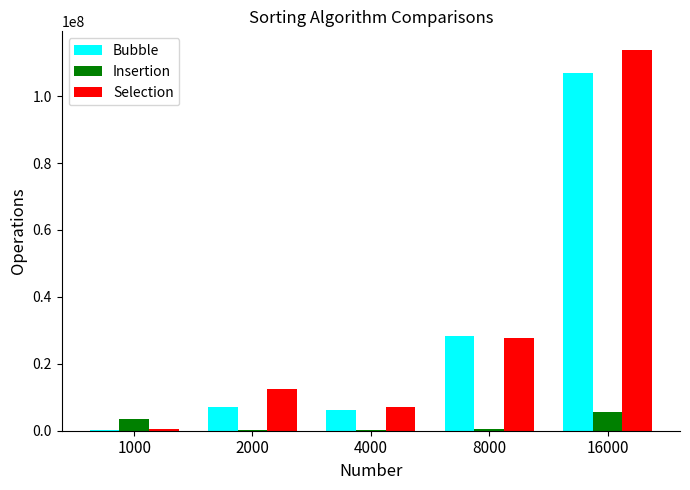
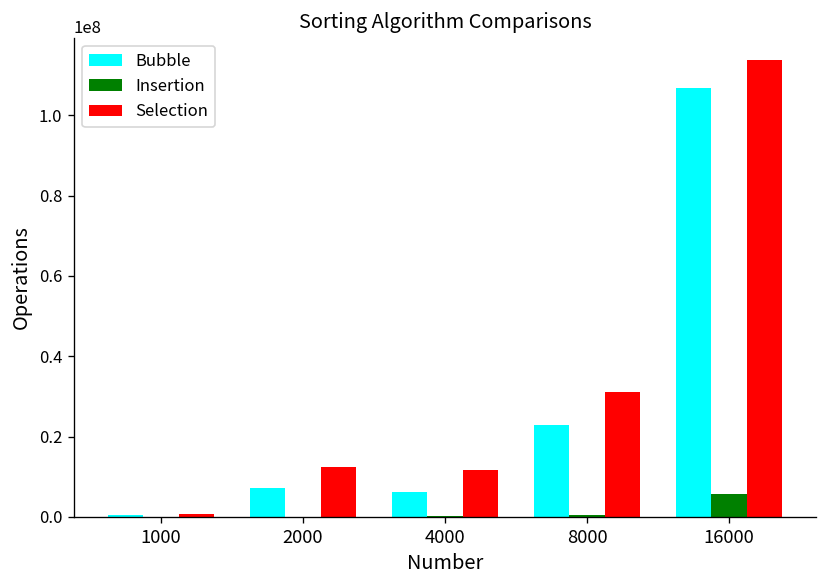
Insertion, 1000: 3000000 -> 0
Selection, 4000: 7000000 -> 12000000
Bubble, 8000: 28000000 -> 23000000
Selection, 8000: 28000000 -> 31000000
